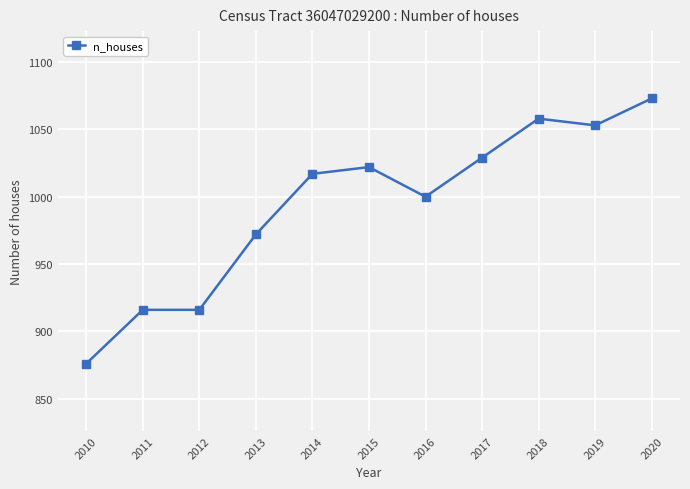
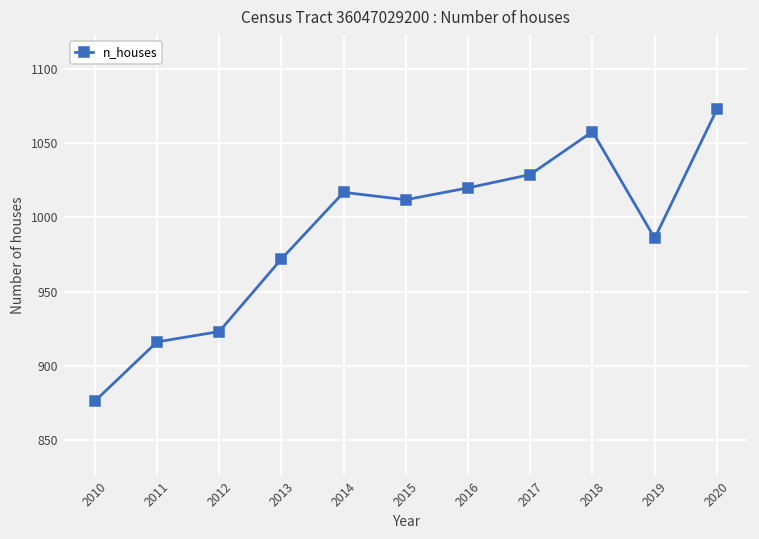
2012: 916 -> 923
2015: 1022 -> 1012
2016: 1000 -> 1020
2019: 1053 -> 986
